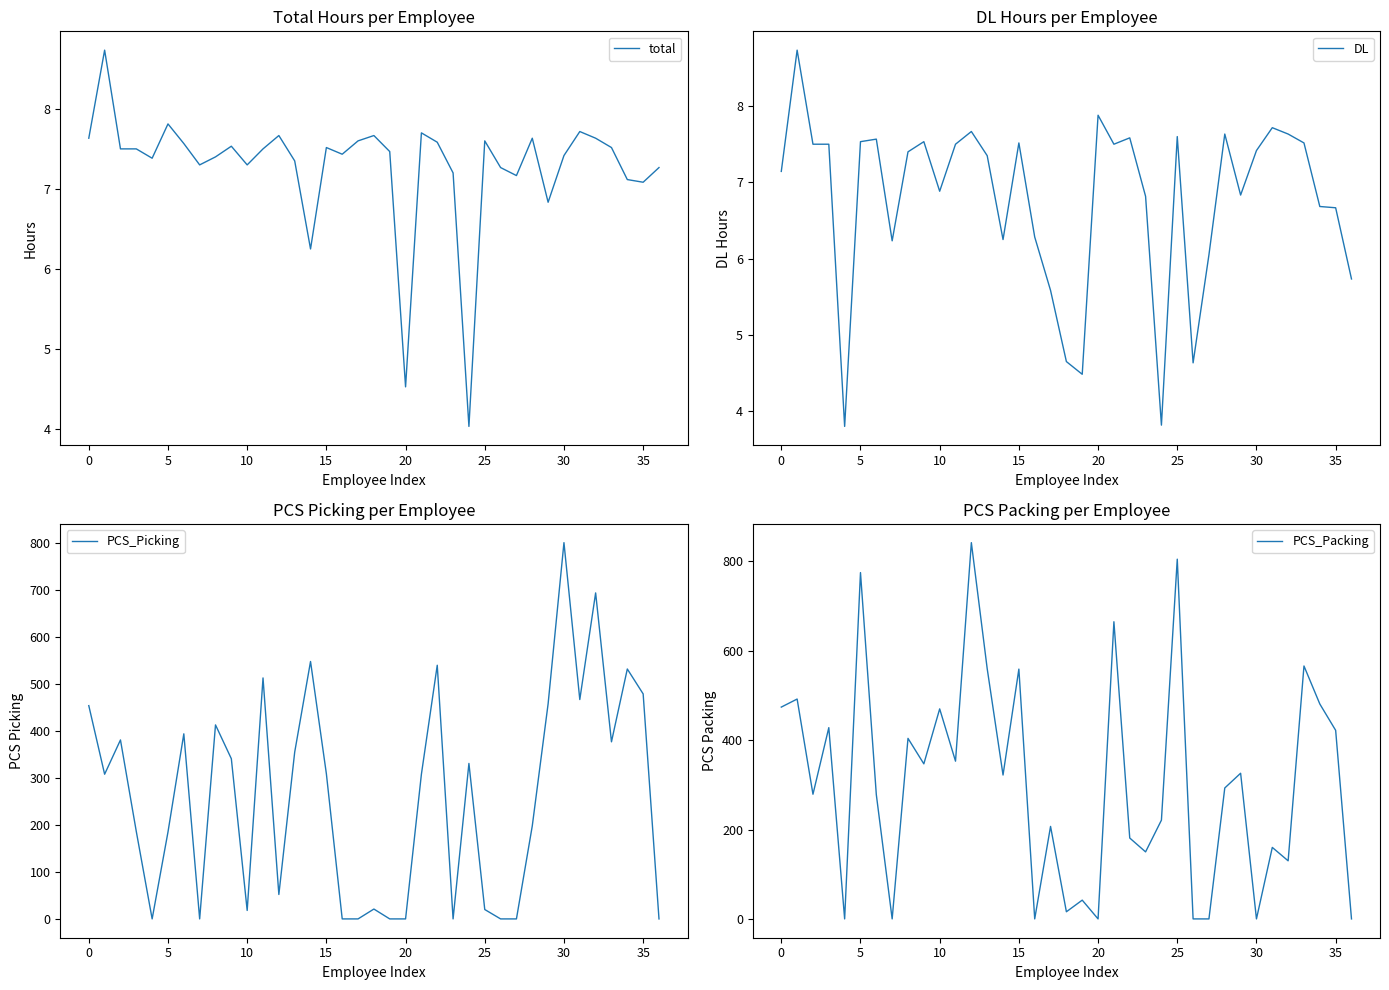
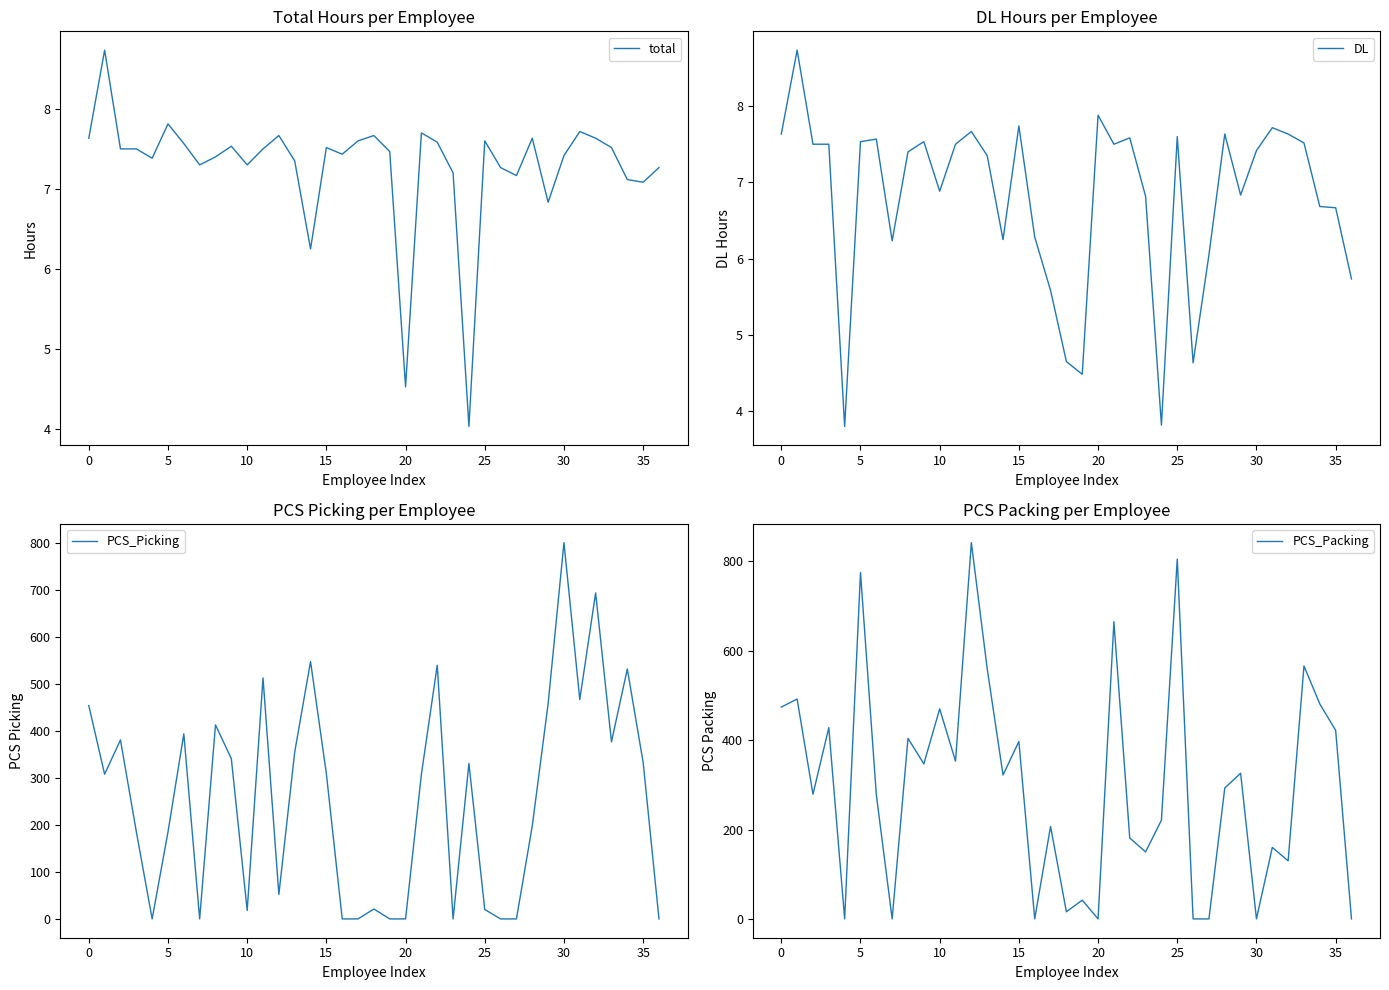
DL Hours per Employee, 0: 7.1 -> 7.6
DL Hours per Employee, 15: 7.5 -> 7.7
PCS Picking per Employee, 35: 480 -> 330
PCS Packing per Employee, 15: 560 -> 400
